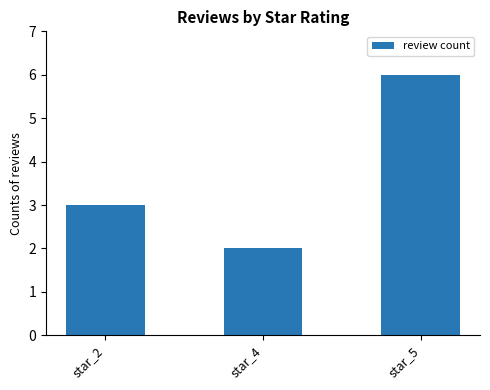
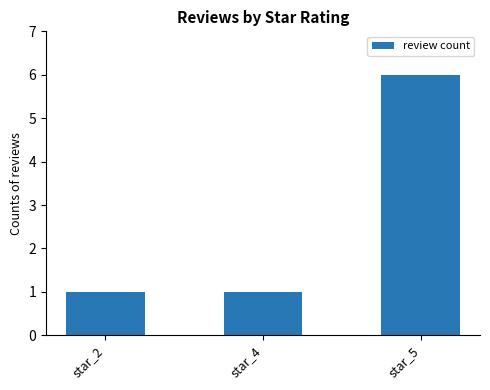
star_2: 3 -> 1
star_4: 2 -> 1
